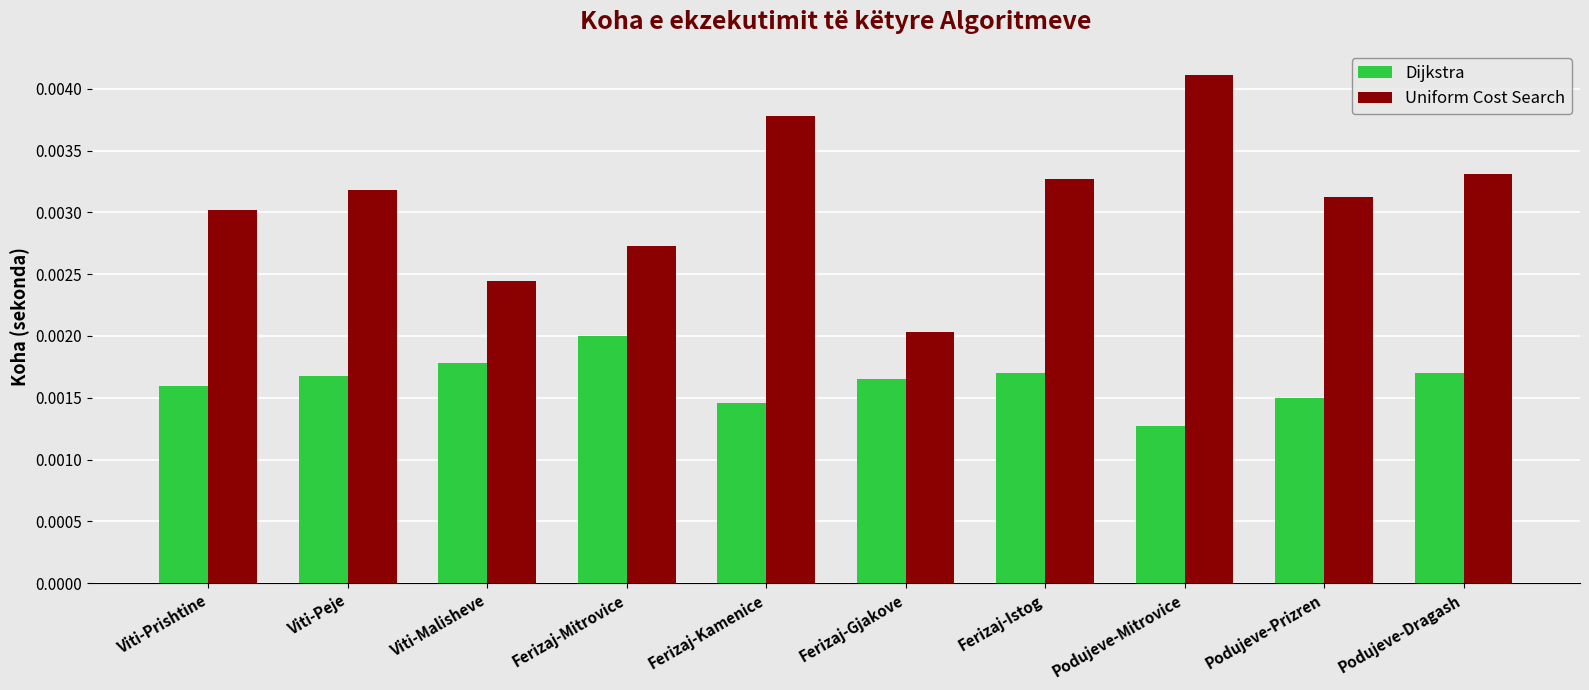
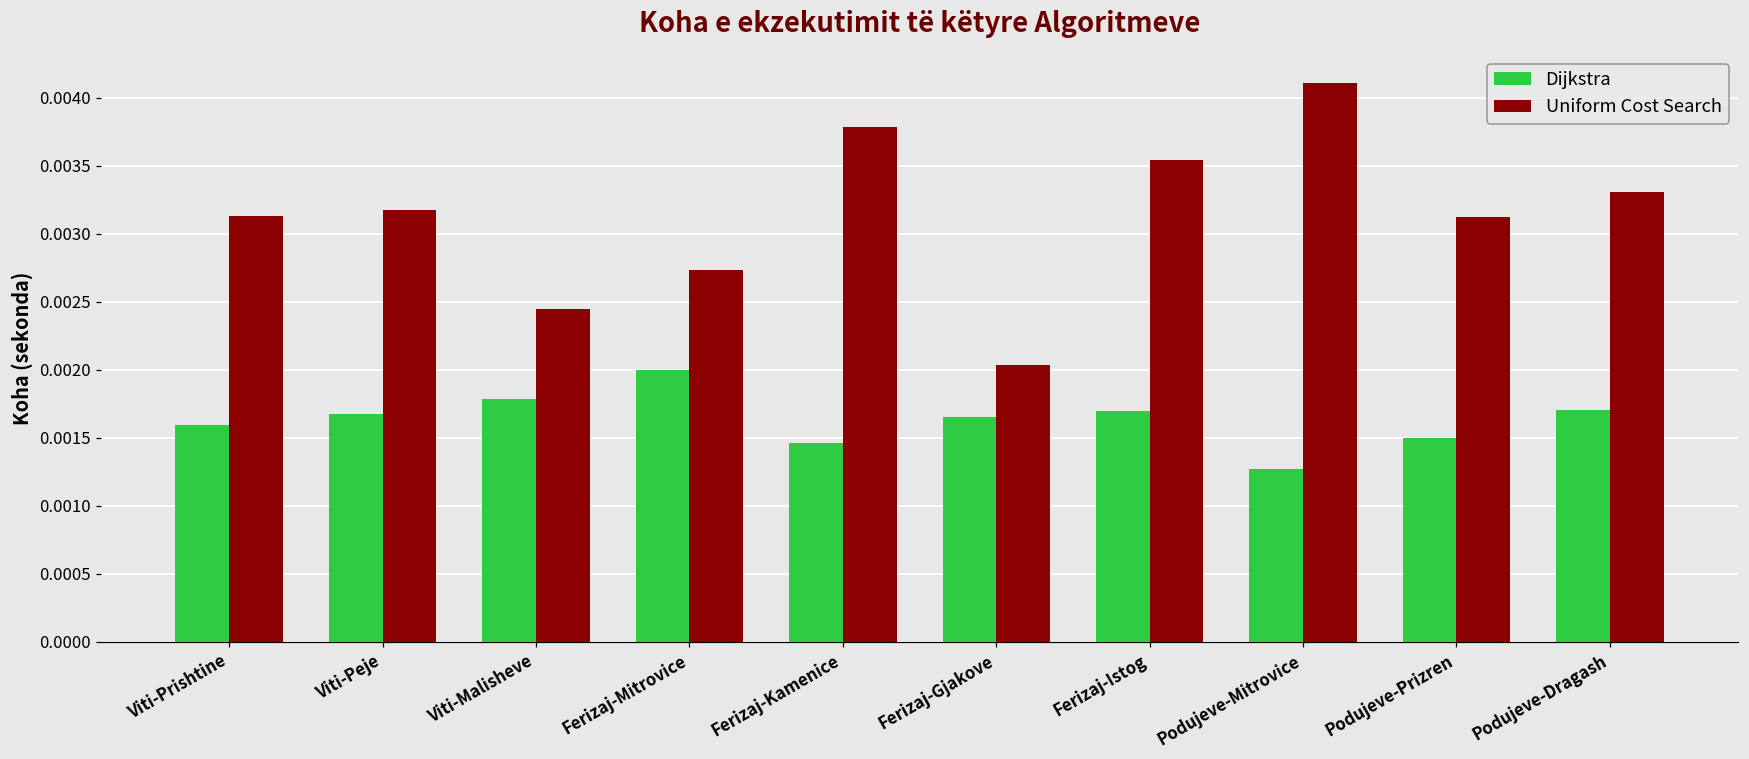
Uniform Cost Search, Viti-Prishtine: 0.00302 -> 0.00313
Uniform Cost Search, Ferizaj-Istog: 0.00327 -> 0.00354
